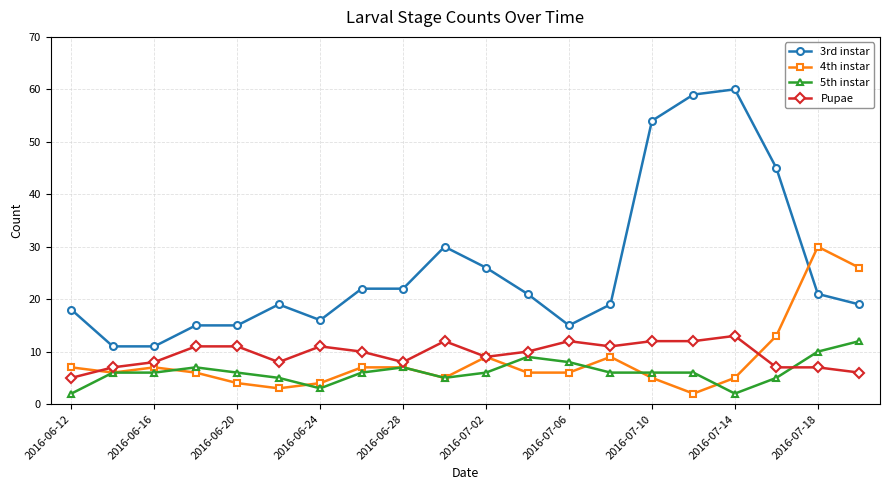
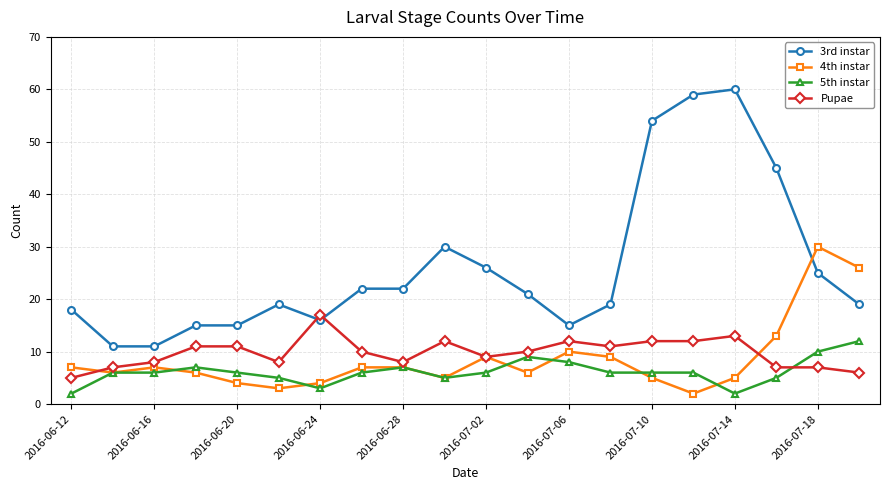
Pupae, 2016-06-24: 11 -> 17
4th instar, 2016-07-06: 6 -> 10
3rd instar, 2016-07-18: 21 -> 25
